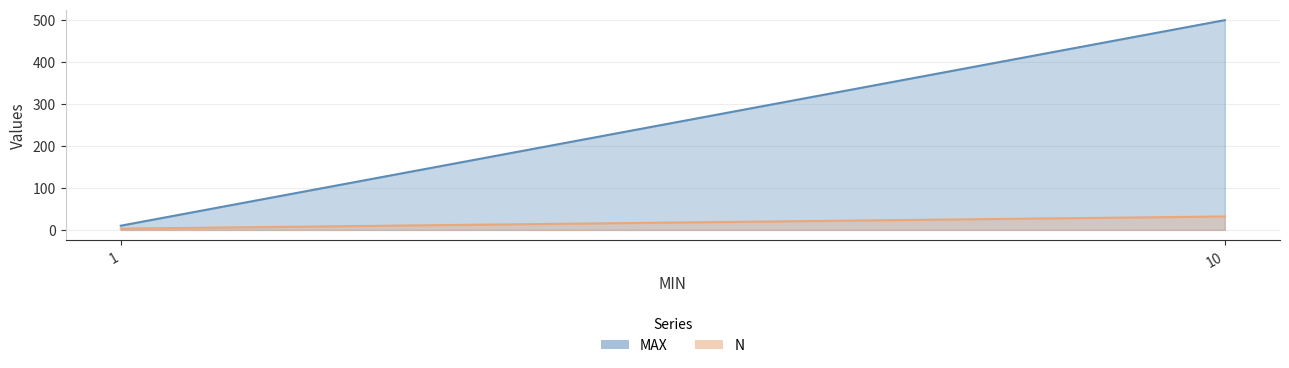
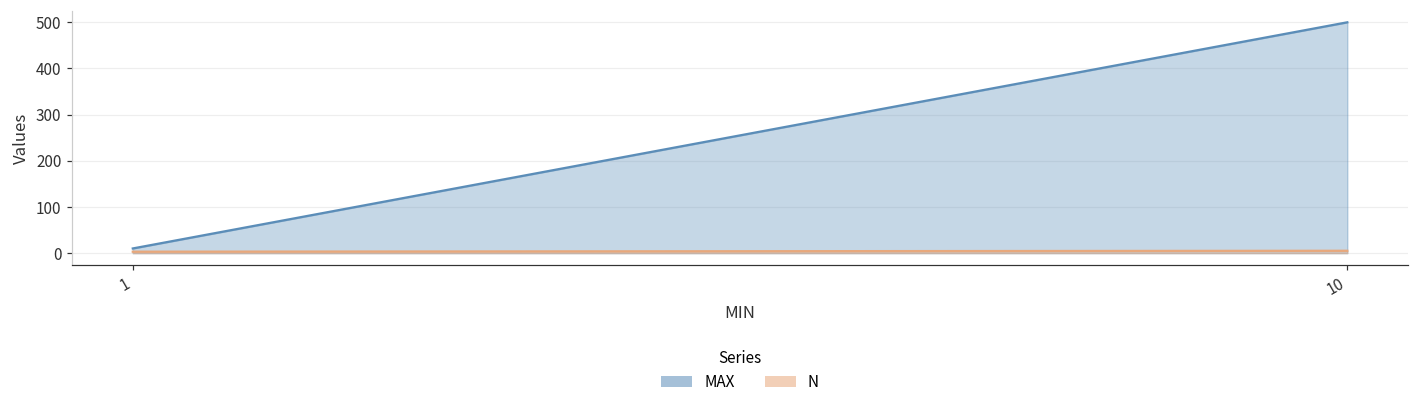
N, 10: 30 -> 10
